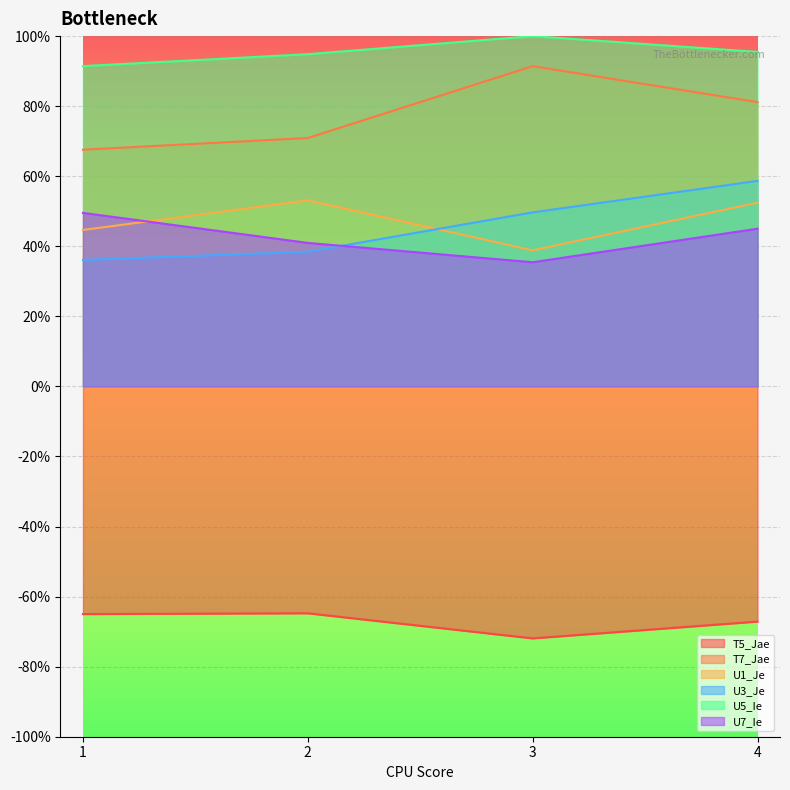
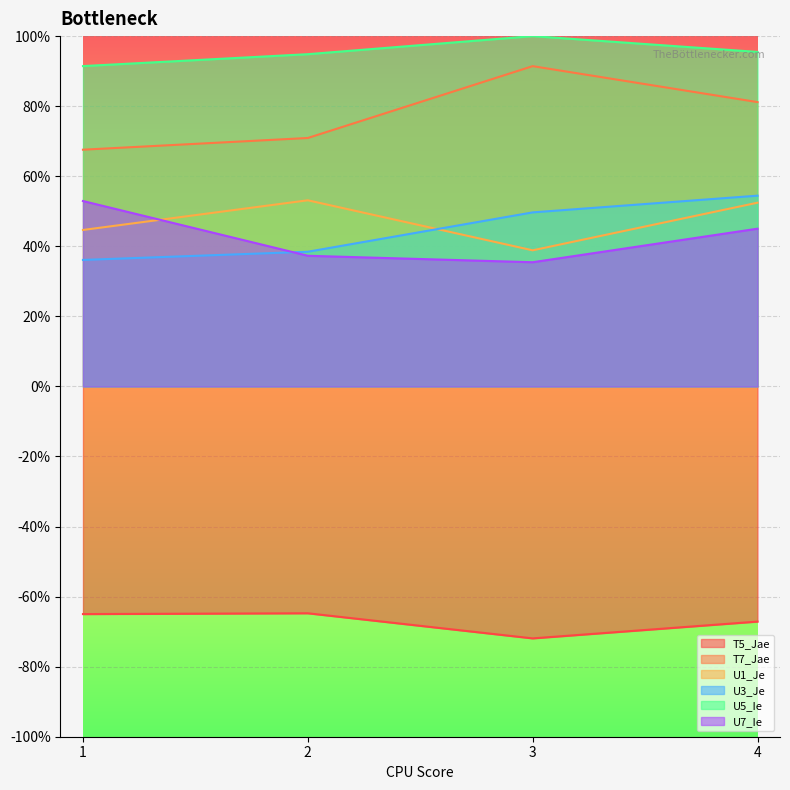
U7_Ie, 1: 50% -> 53%
U7_Ie, 2: 41% -> 37%
U3_Je, 4: 59% -> 54%
